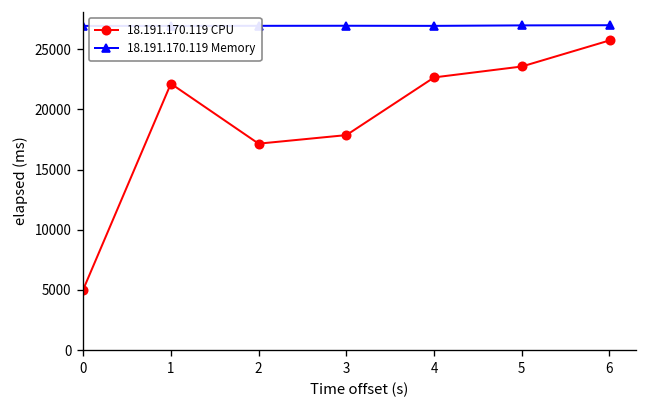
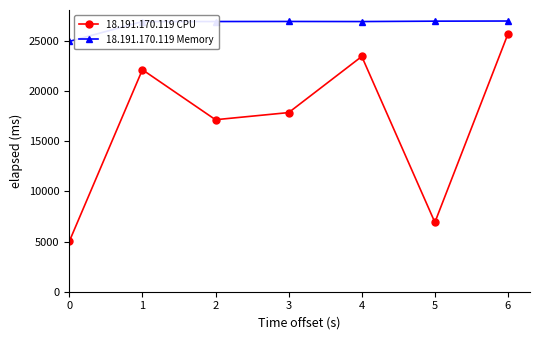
18.191.170.119 Memory, 0: 26900 -> 25000
18.191.170.119 CPU, 4: 22700 -> 23500
18.191.170.119 CPU, 5: 23600 -> 6900
